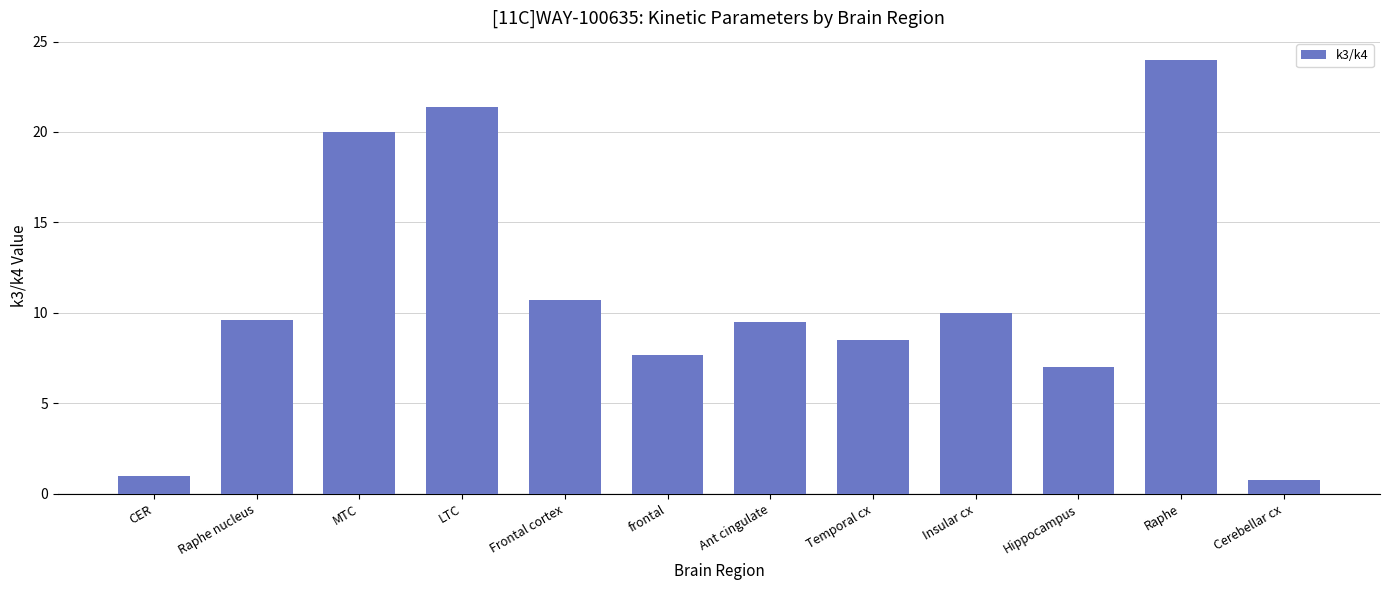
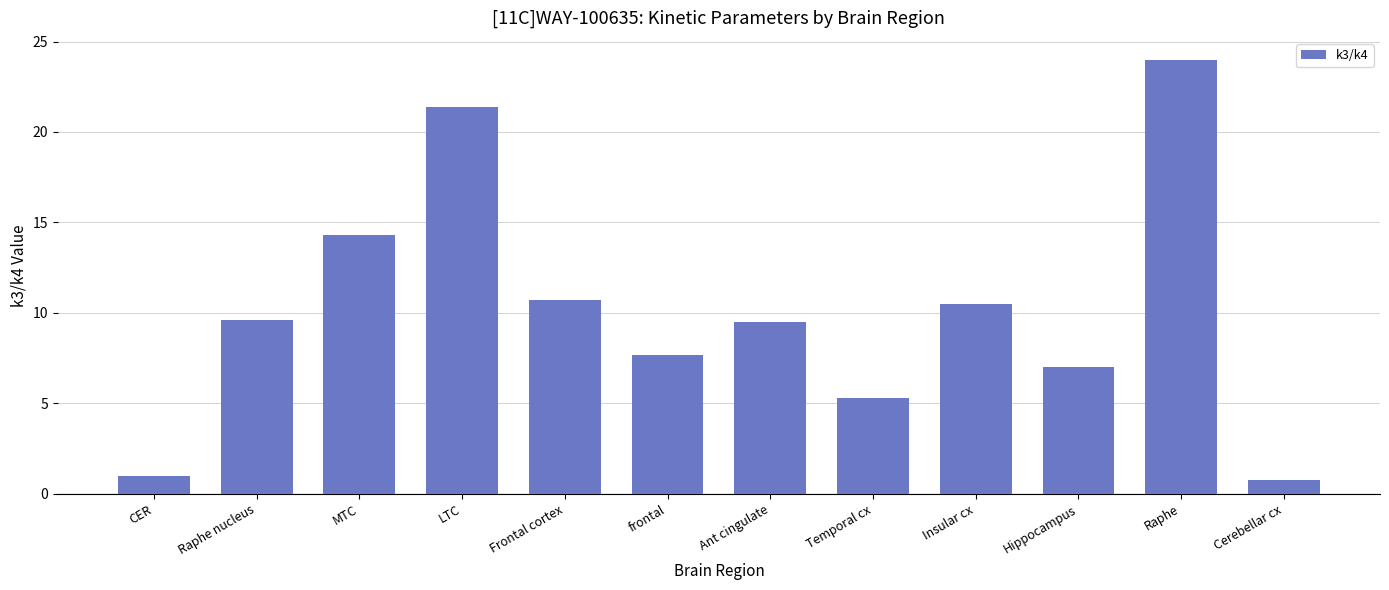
MTC: 20.0 -> 14.3
Temporal cx: 8.5 -> 5.3
Insular cx: 10.0 -> 10.5
